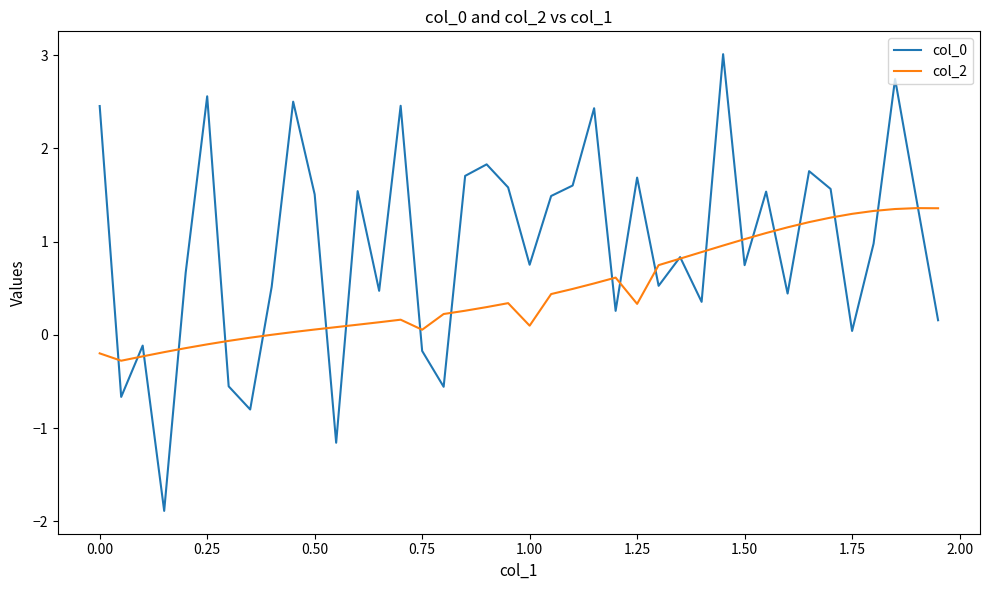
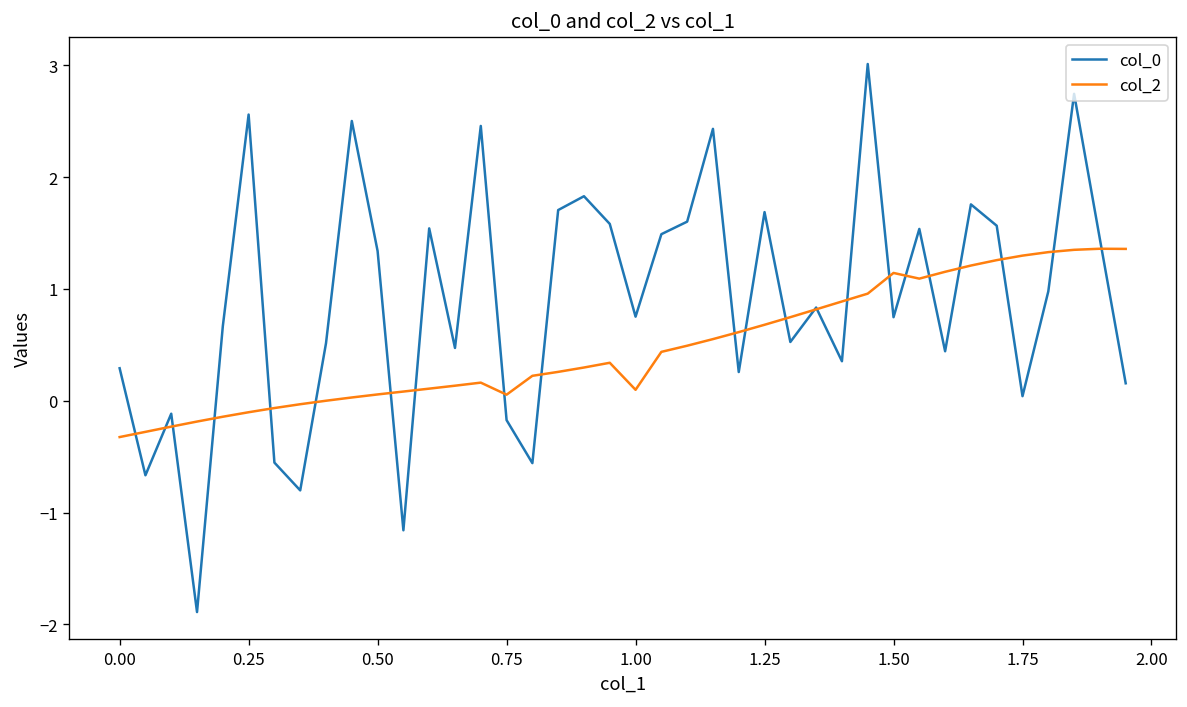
col_0, 0.00: 2.5 -> 0.3
col_2, 0.00: -0.2 -> -0.3
col_0, 0.50: 1.5 -> 1.3
col_2, 1.25: 0.3 -> 0.7
col_2, 1.50: 1.0 -> 1.1
